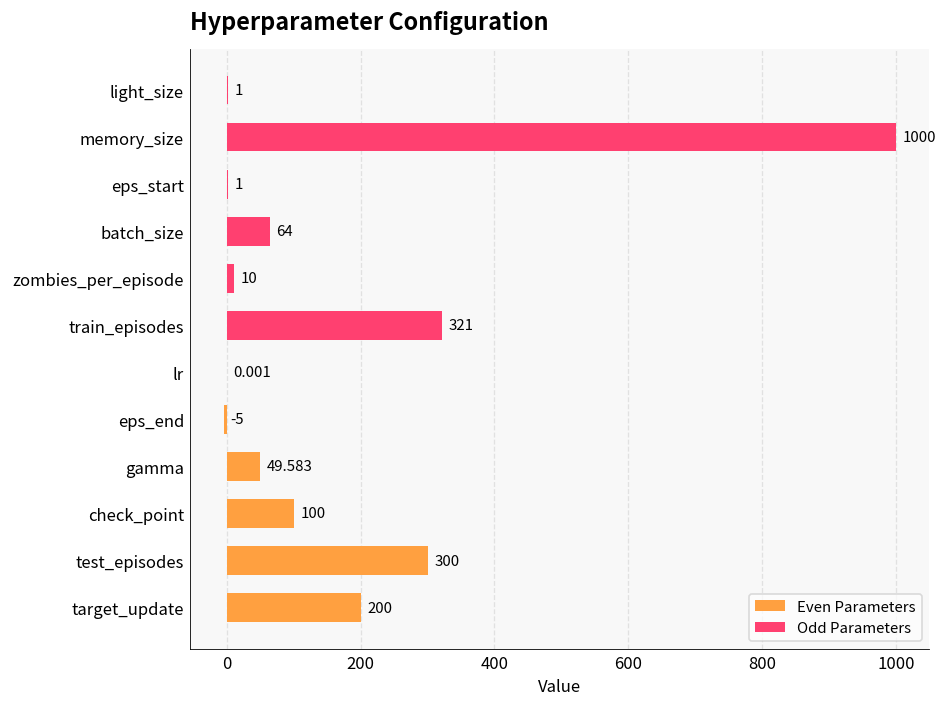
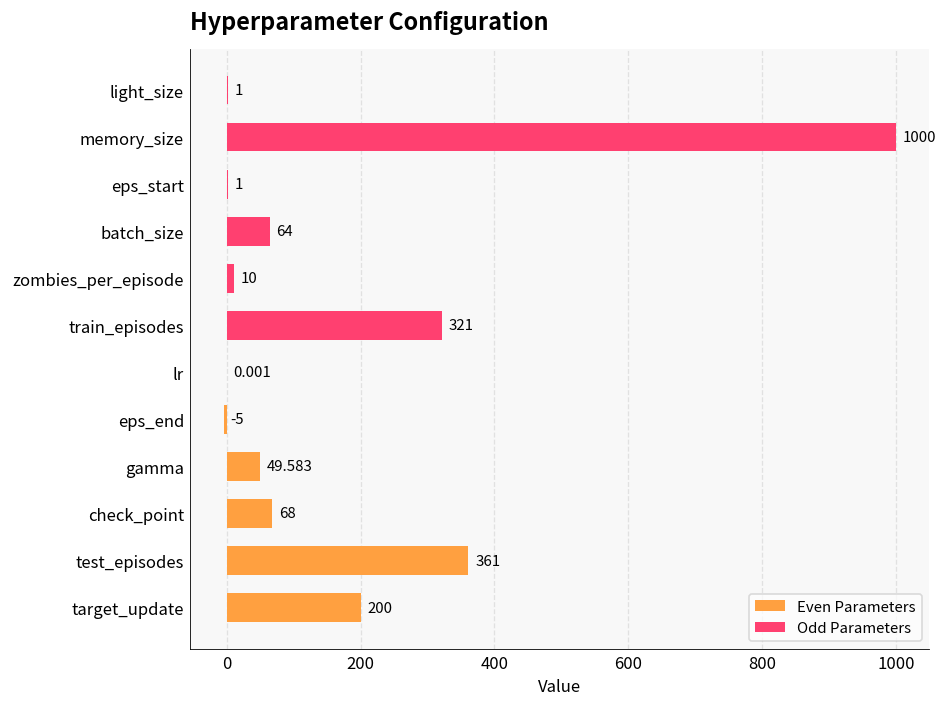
Even Parameters, check_point: 100 -> 68
Even Parameters, test_episodes: 300 -> 361
